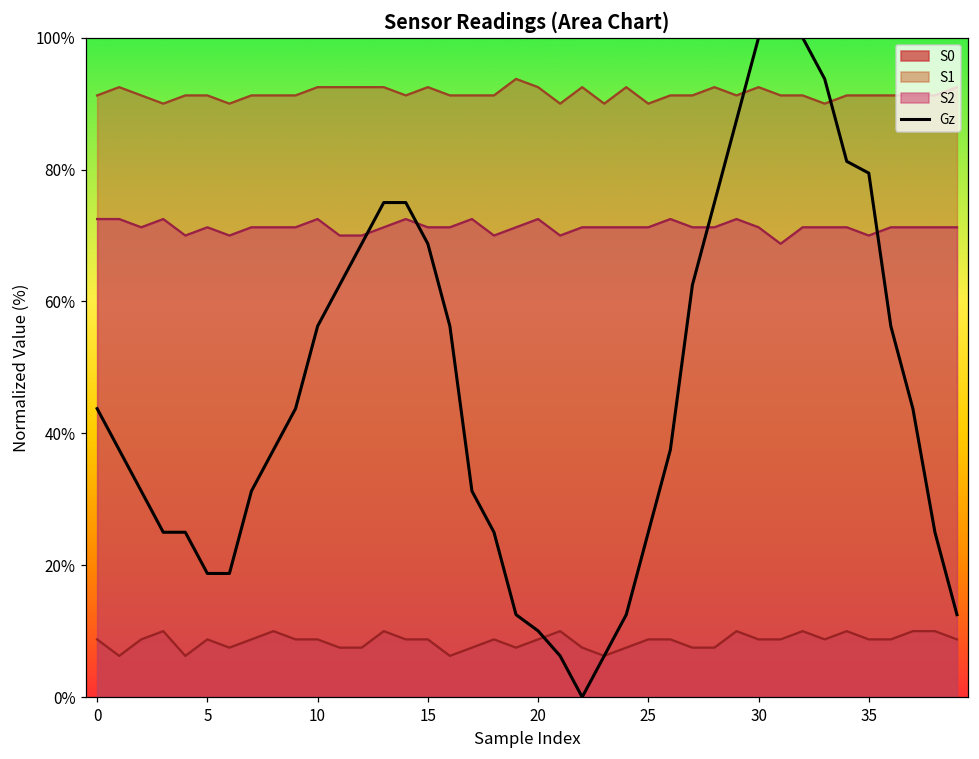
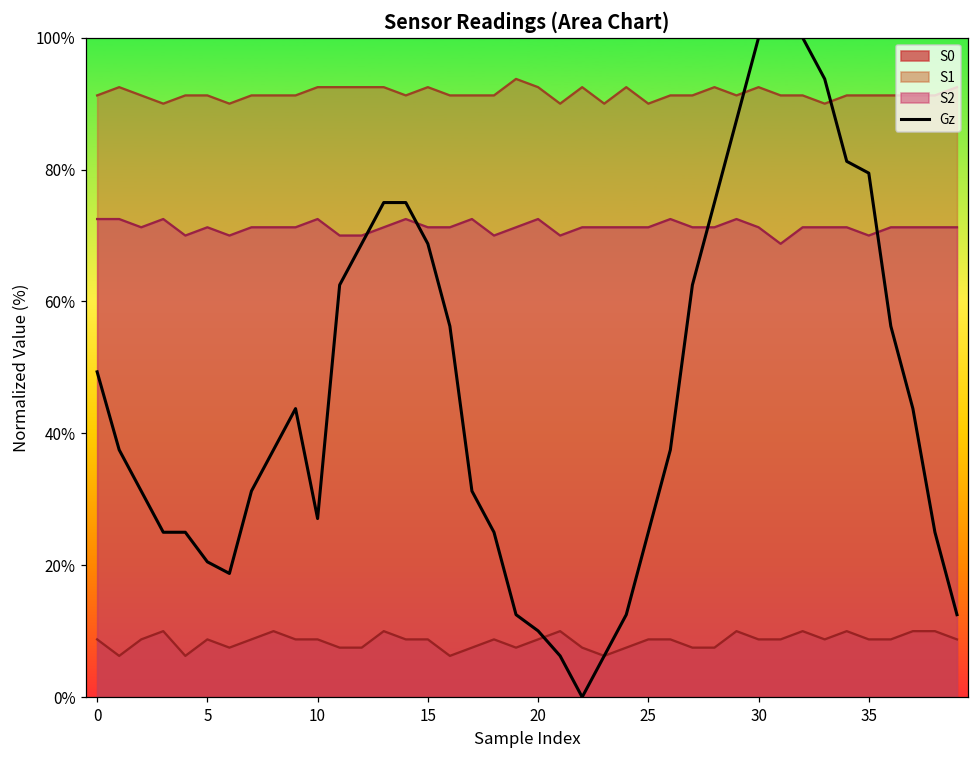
Gz, 0: 44% -> 49%
Gz, 5: 19% -> 21%
Gz, 10: 56% -> 27%
